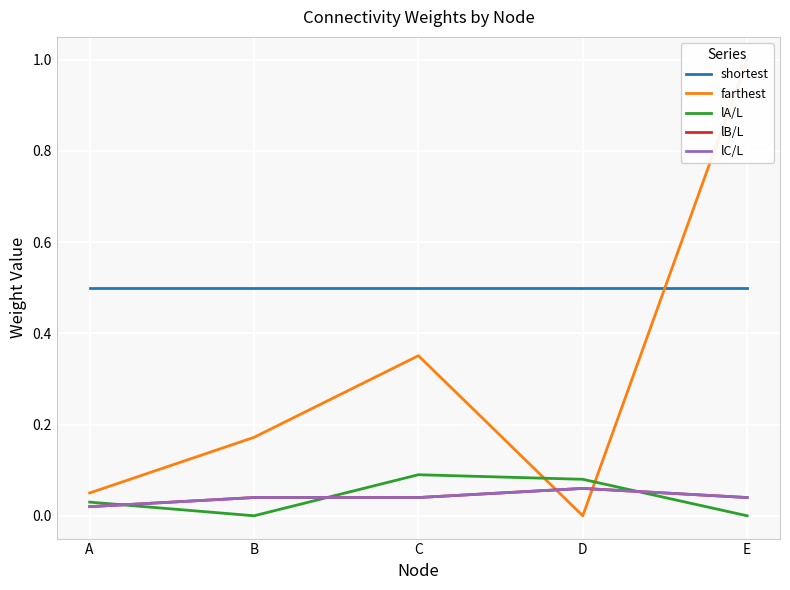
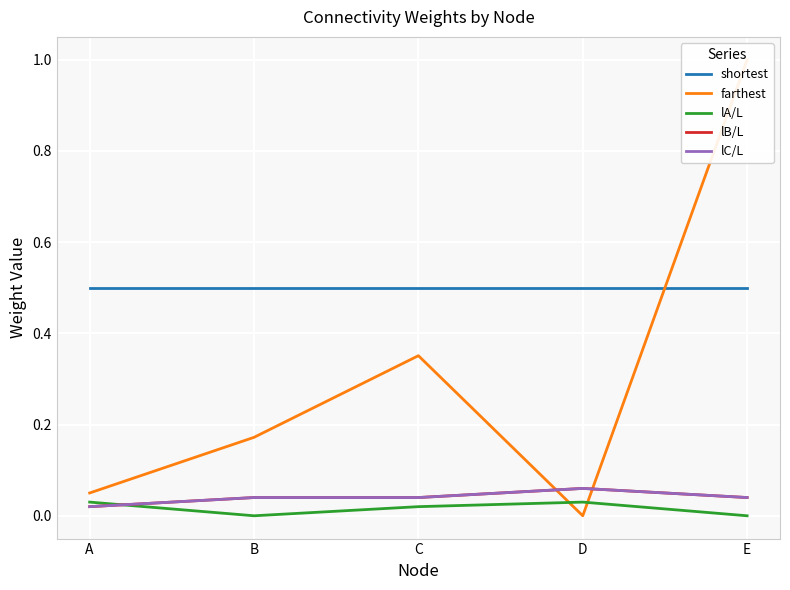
lA/L, C: 0.09 -> 0.02
lA/L, D: 0.08 -> 0.03
